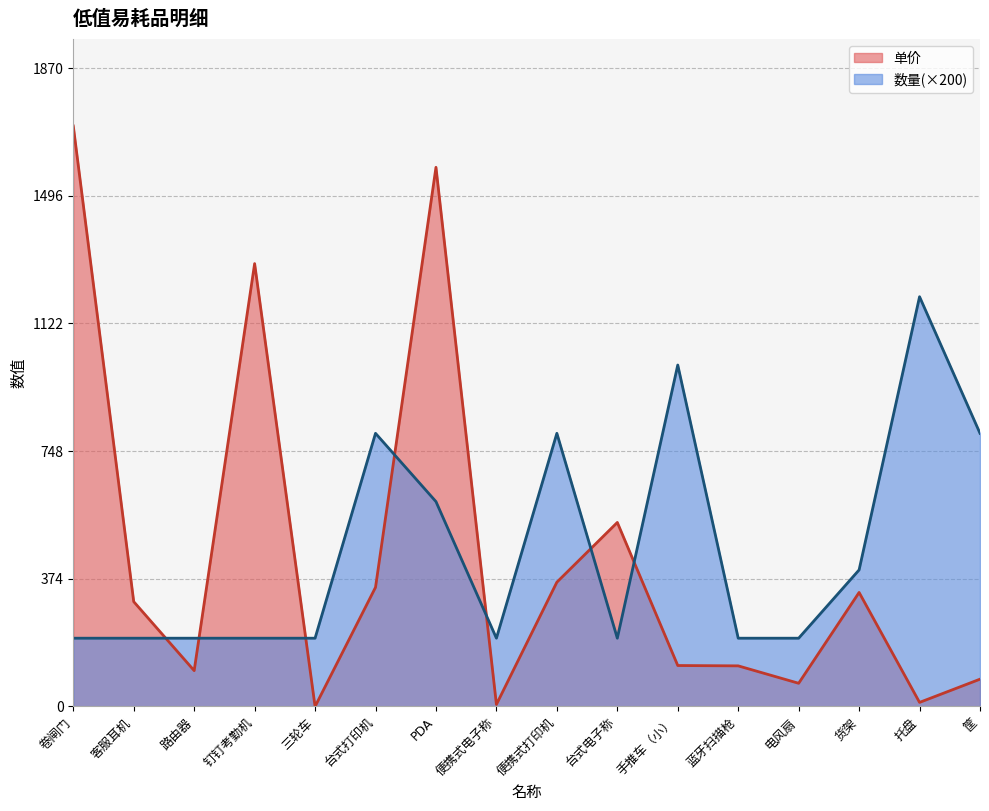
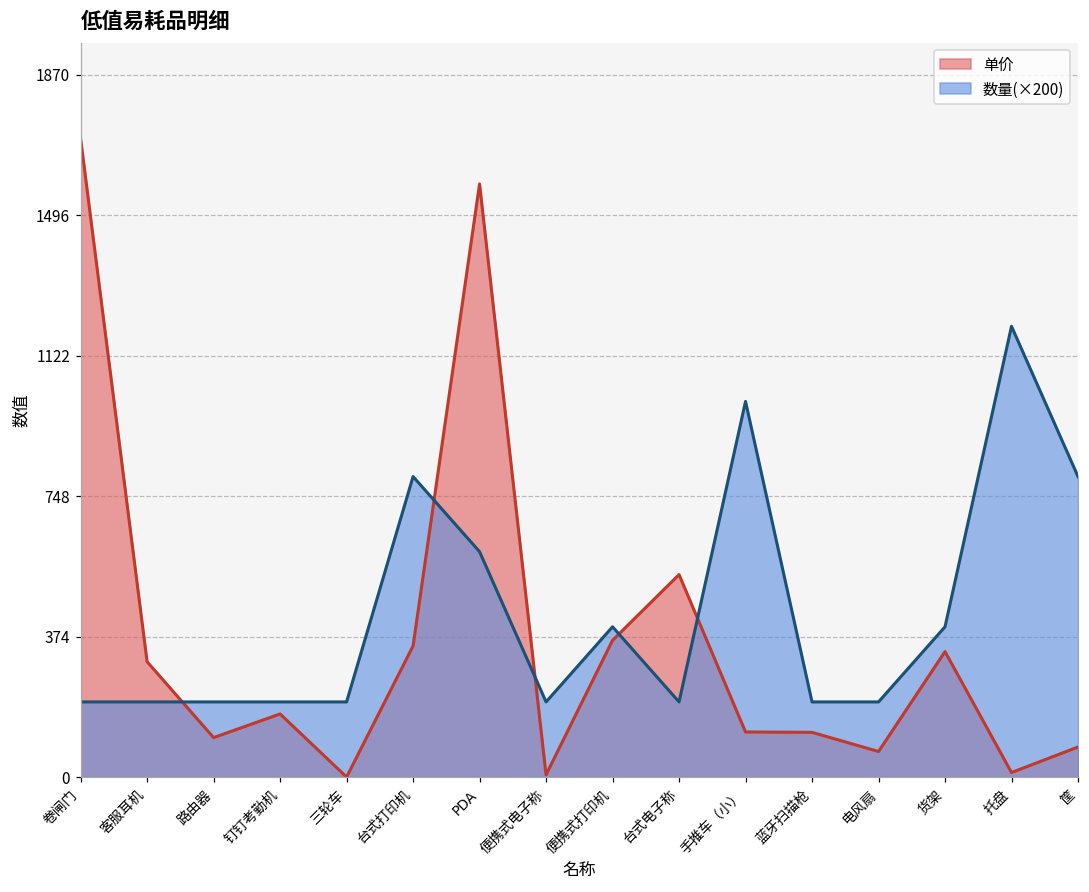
单价, 钉钉考勤机: 1300 -> 170
数量(×200), 便携式打印机: 800 -> 400
